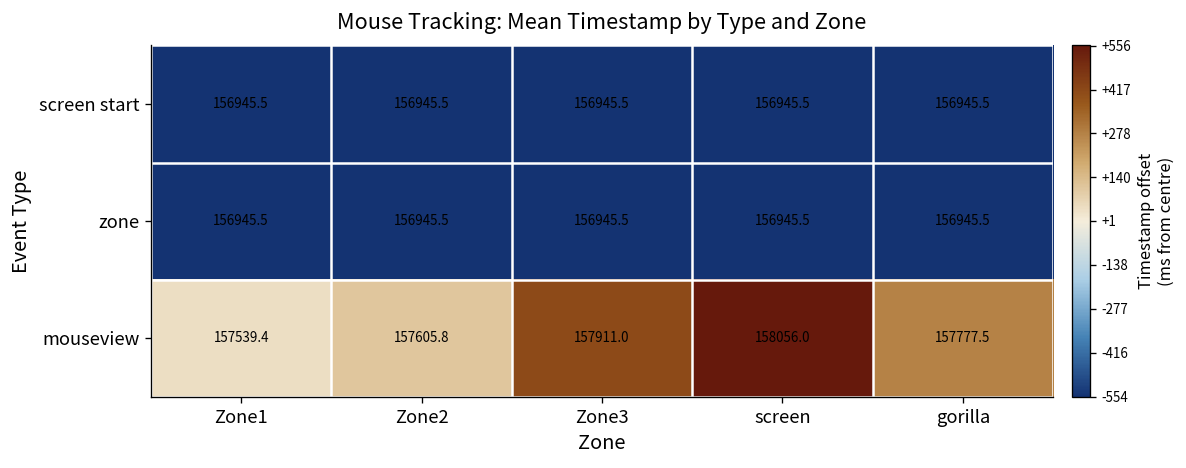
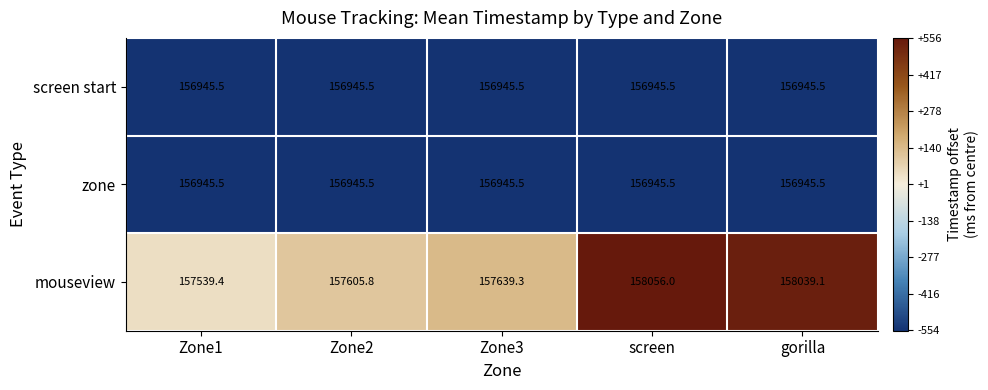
mouseview, Zone3: 157911.0 -> 157639.3
mouseview, gorilla: 157777.5 -> 158039.1
